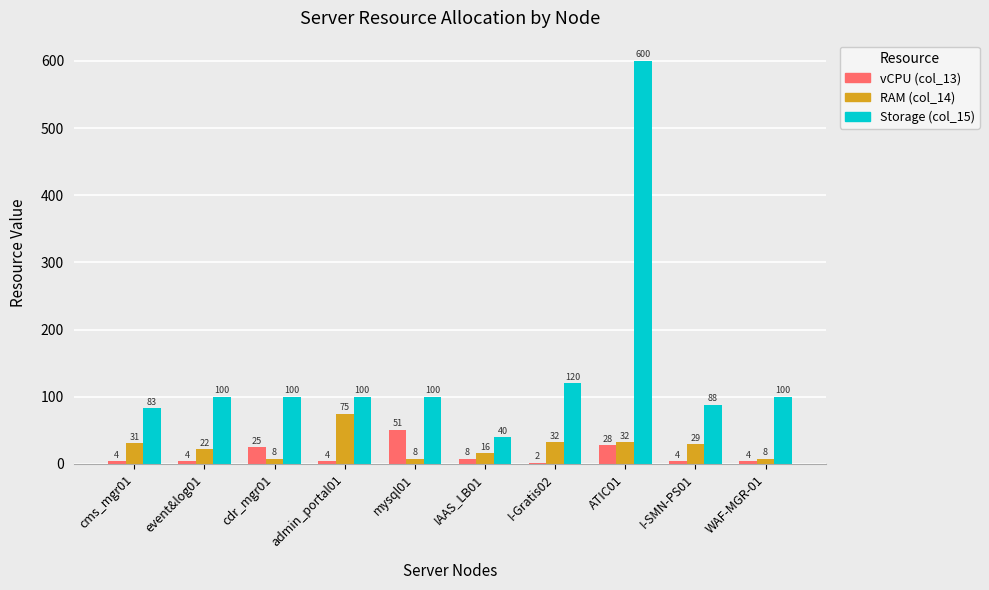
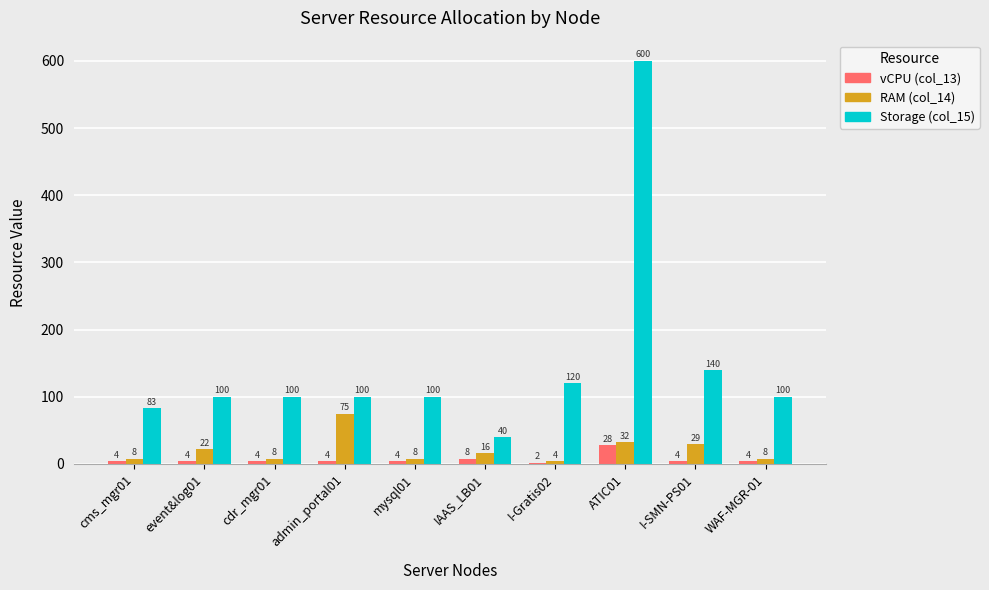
RAM (col_14), cms_mgr01: 31 -> 8
vCPU (col_13), cdr_mgr01: 25 -> 4
vCPU (col_13), mysql01: 51 -> 4
RAM (col_14), I-Gratis02: 32 -> 4
Storage (col_15), I-SMN-PS01: 88 -> 140
